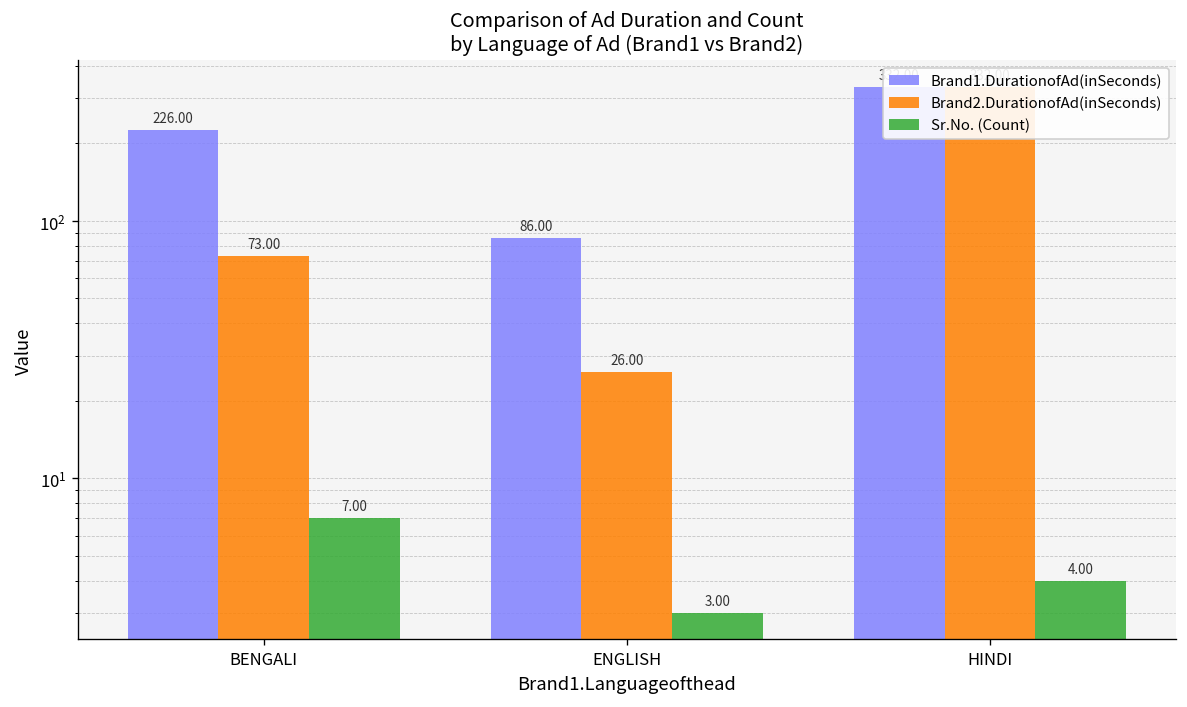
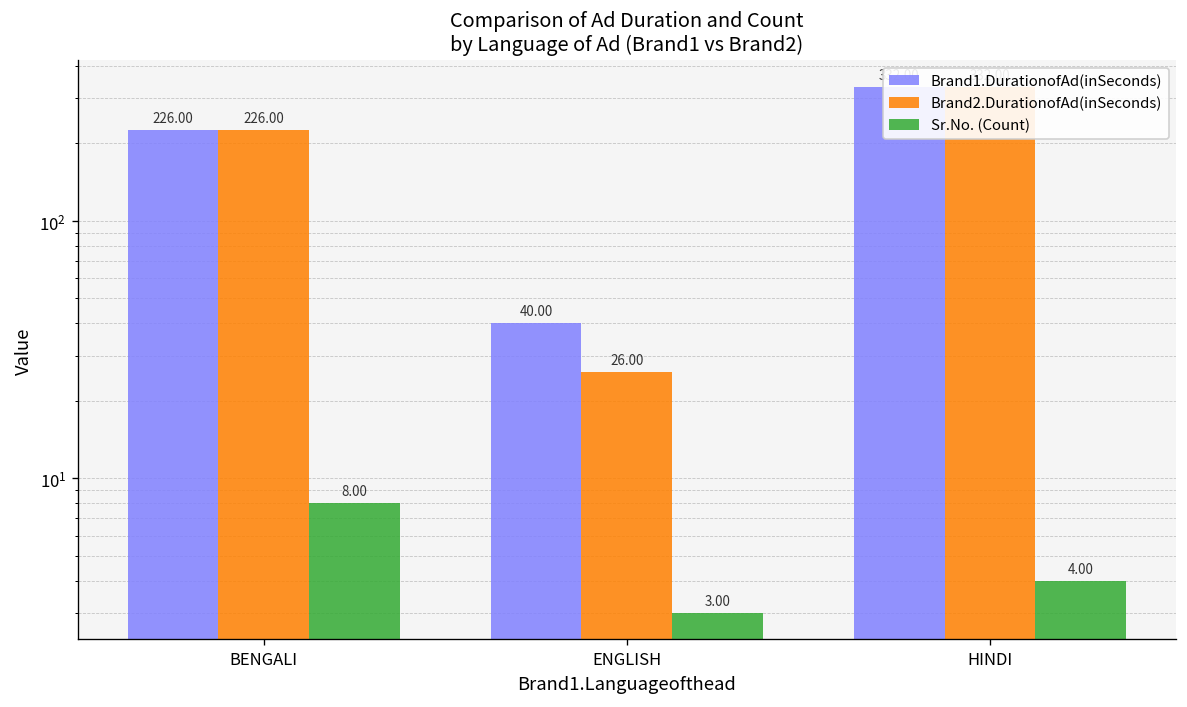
Brand2.DurationofAd(inSeconds), BENGALI: 73.00 -> 226.00
Sr.No. (Count), BENGALI: 7.00 -> 8.00
Brand1.DurationofAd(inSeconds), ENGLISH: 86.00 -> 40.00
